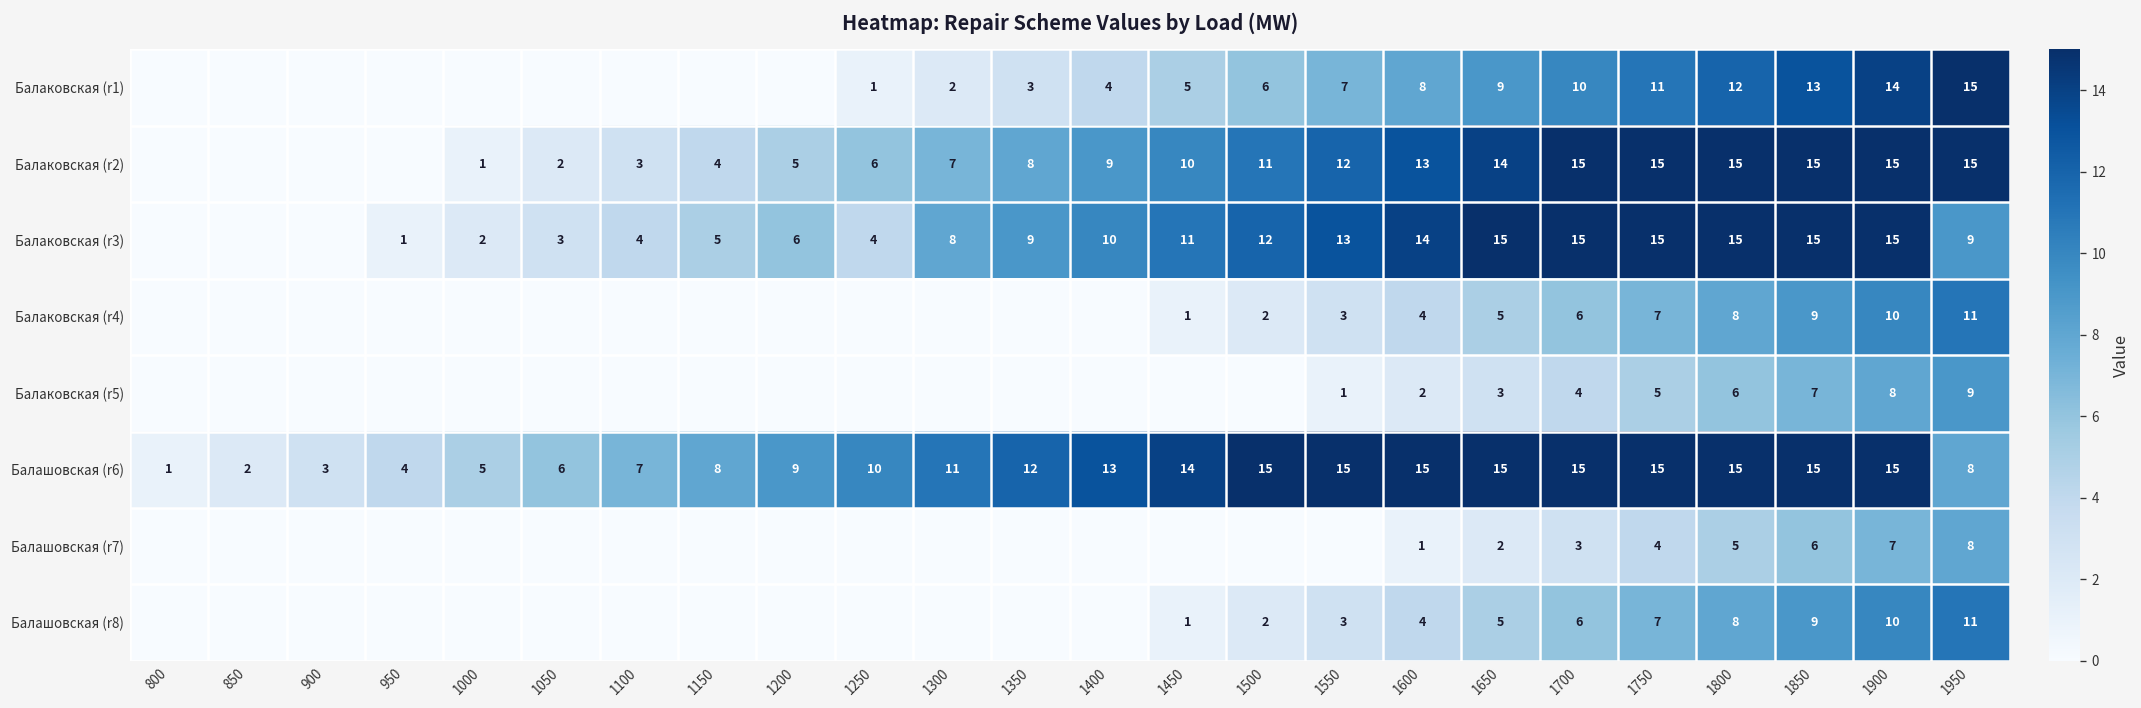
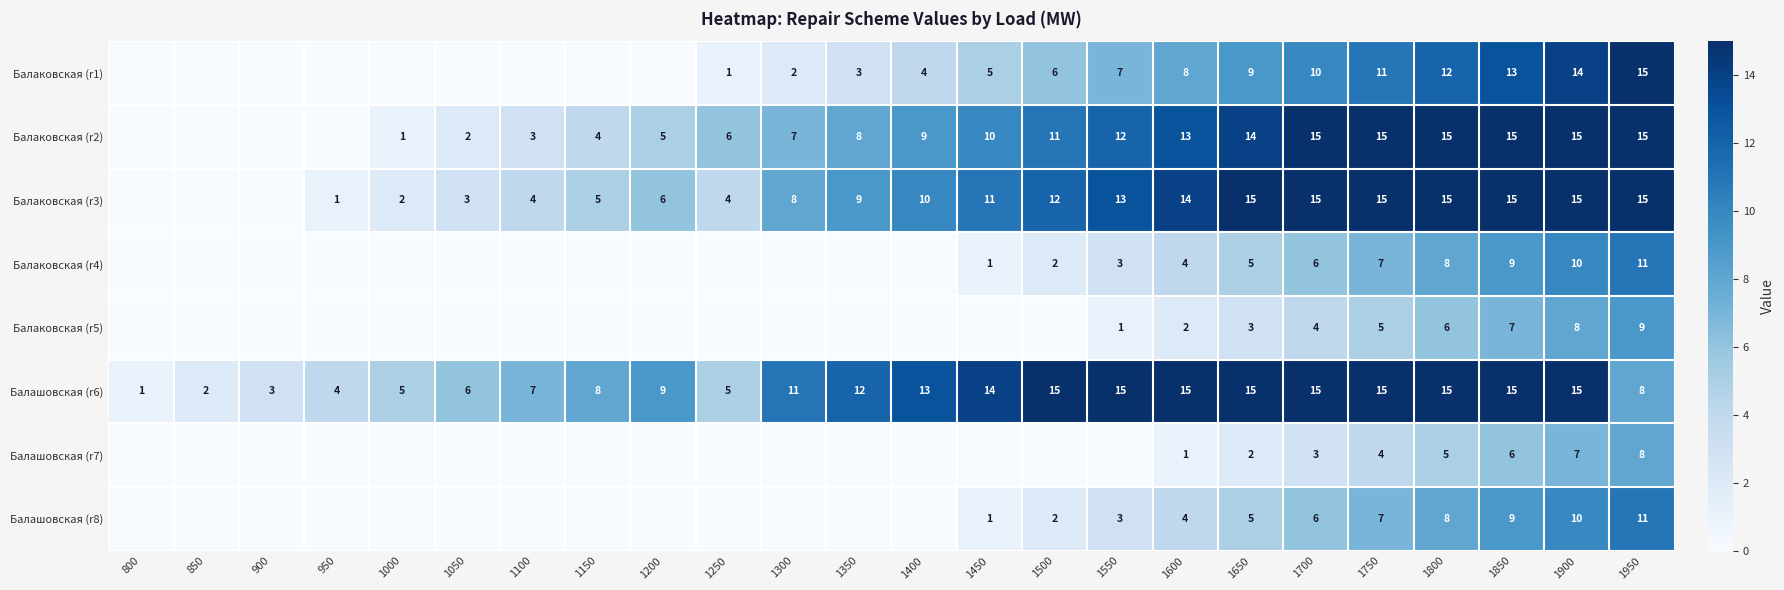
Балаковская (r3), 1950: 9 -> 15
Балашовская (r6), 1250: 10 -> 5
